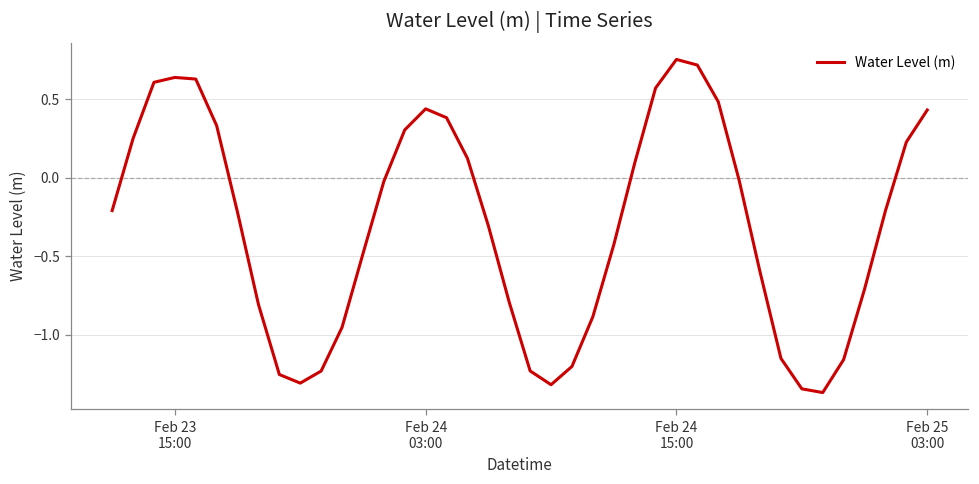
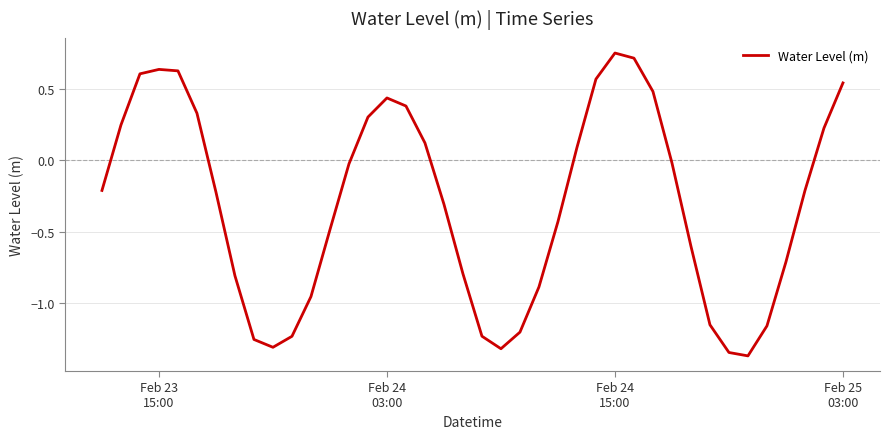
Feb 25 03:00: 0.43 -> 0.54
